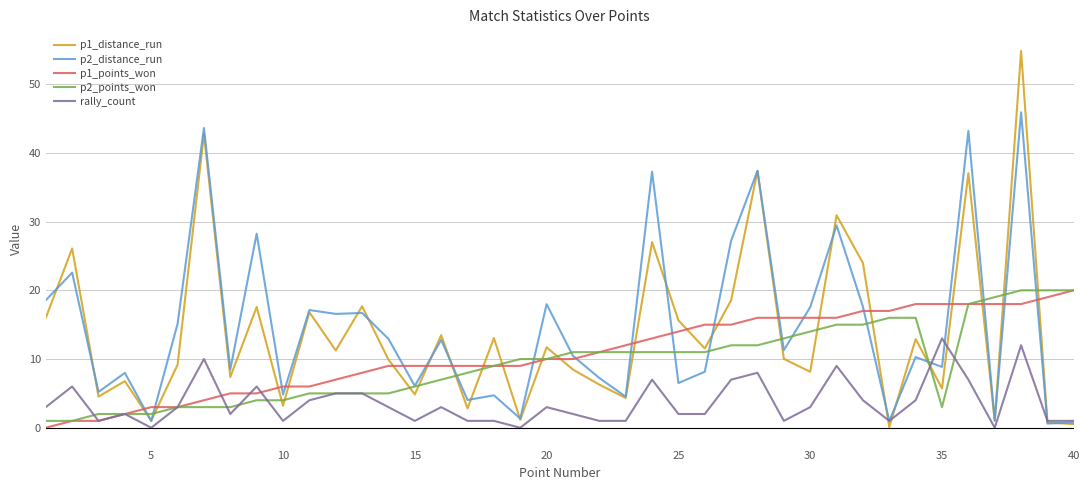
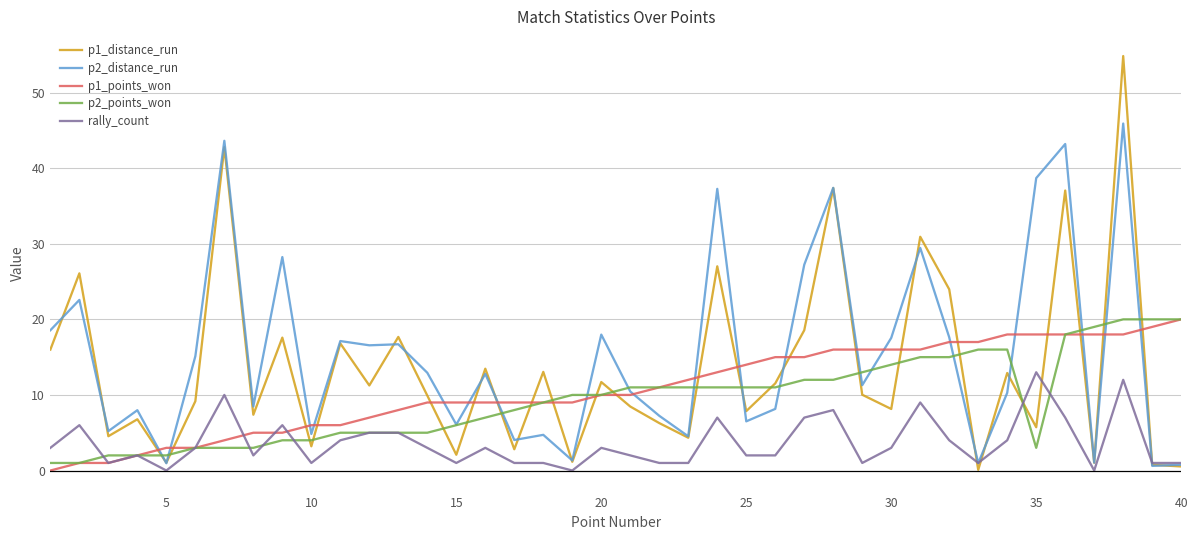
p1_distance_run, 15: 5 -> 2
p1_distance_run, 25: 16 -> 8
p2_distance_run, 35: 9 -> 39
